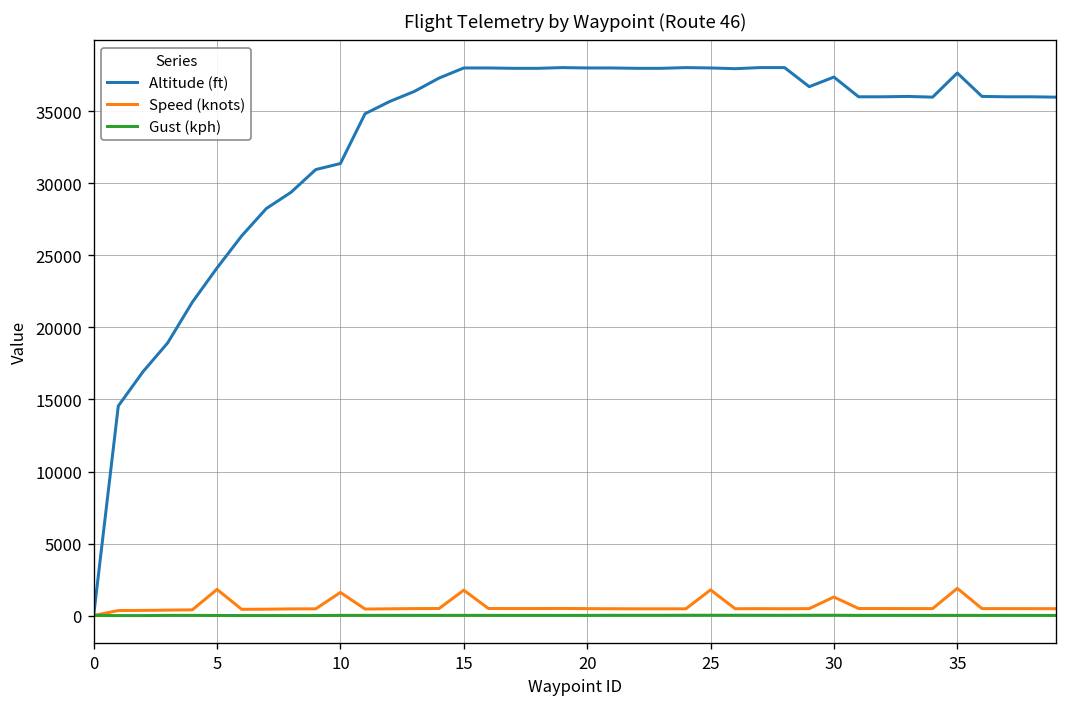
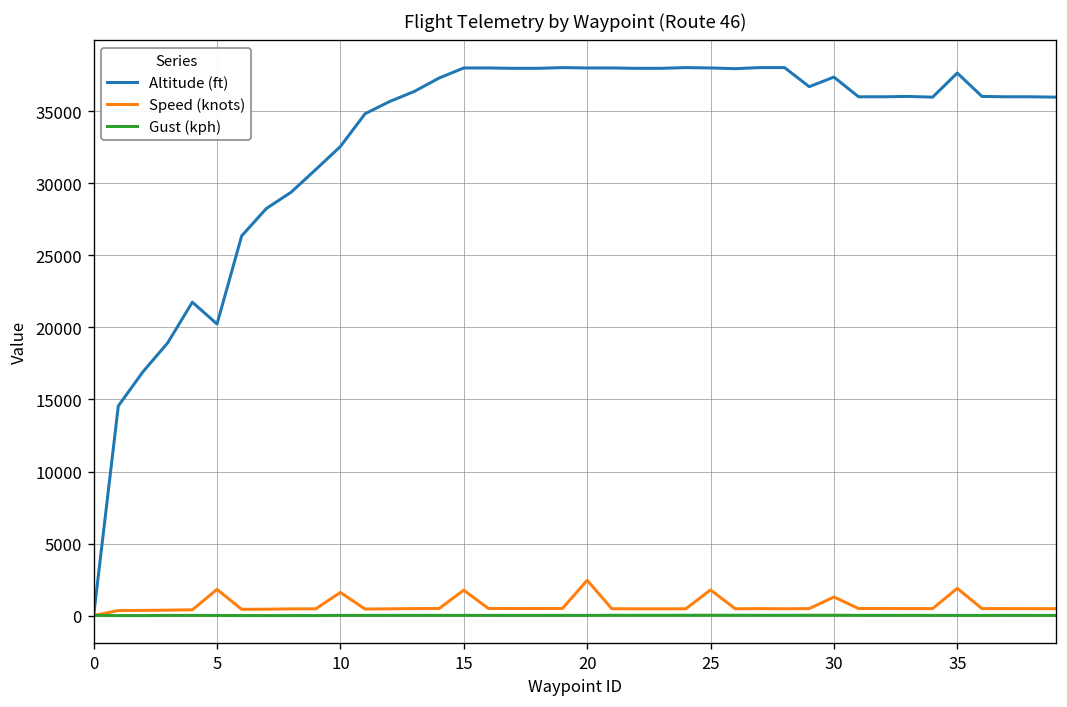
Altitude (ft), 5: 24100 -> 20200
Altitude (ft), 10: 31400 -> 32600
Speed (knots), 20: 500 -> 2500
